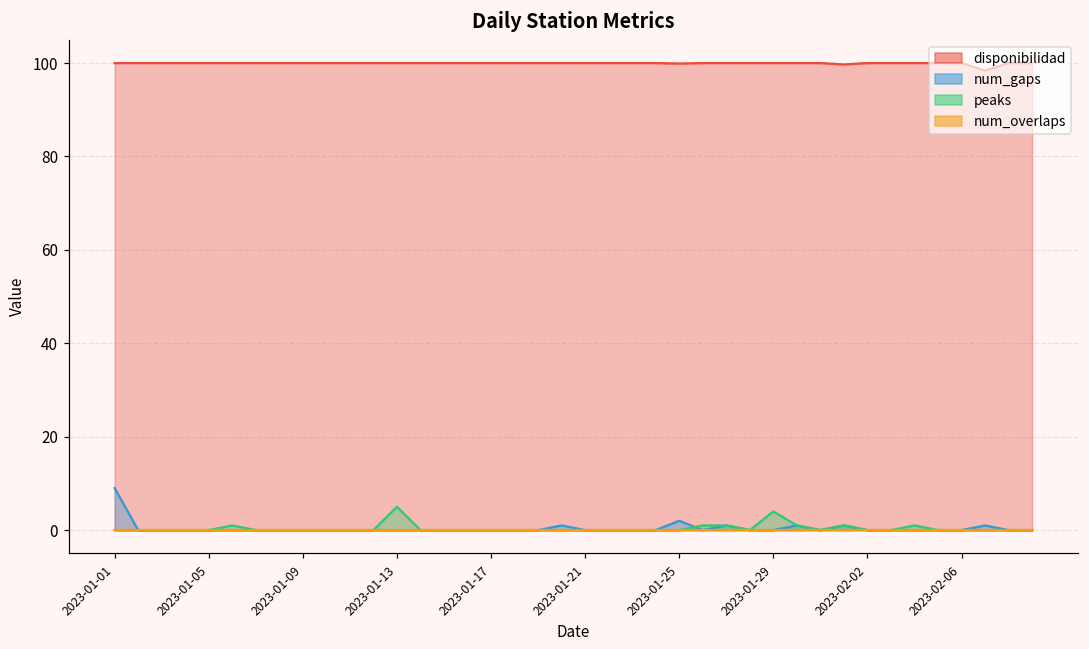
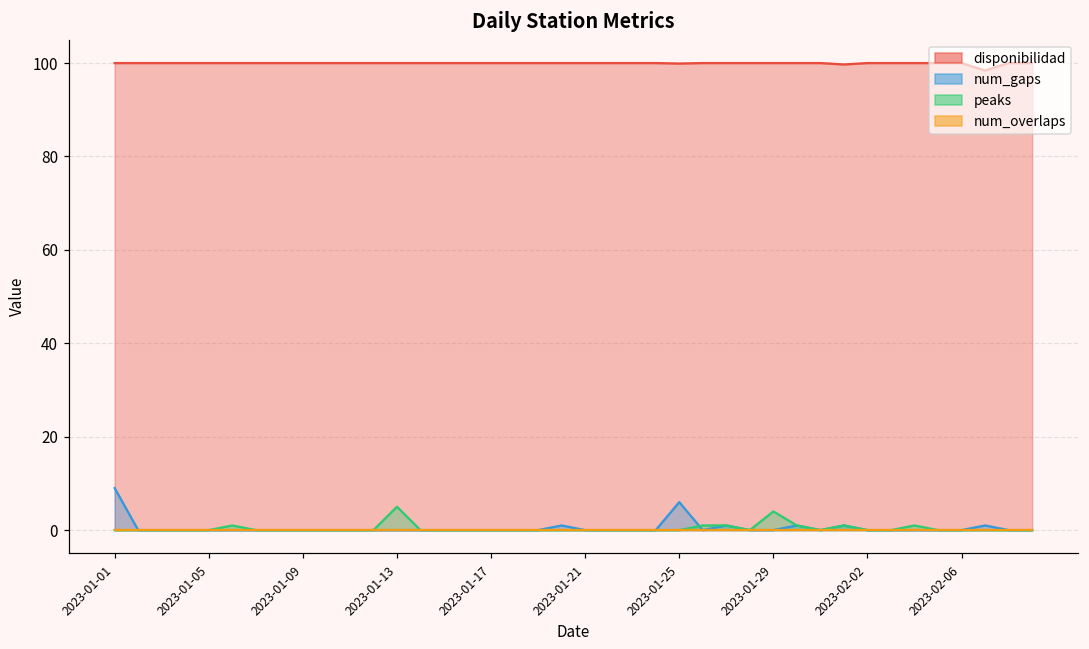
num_gaps, 2023-01-25: 2 -> 6
